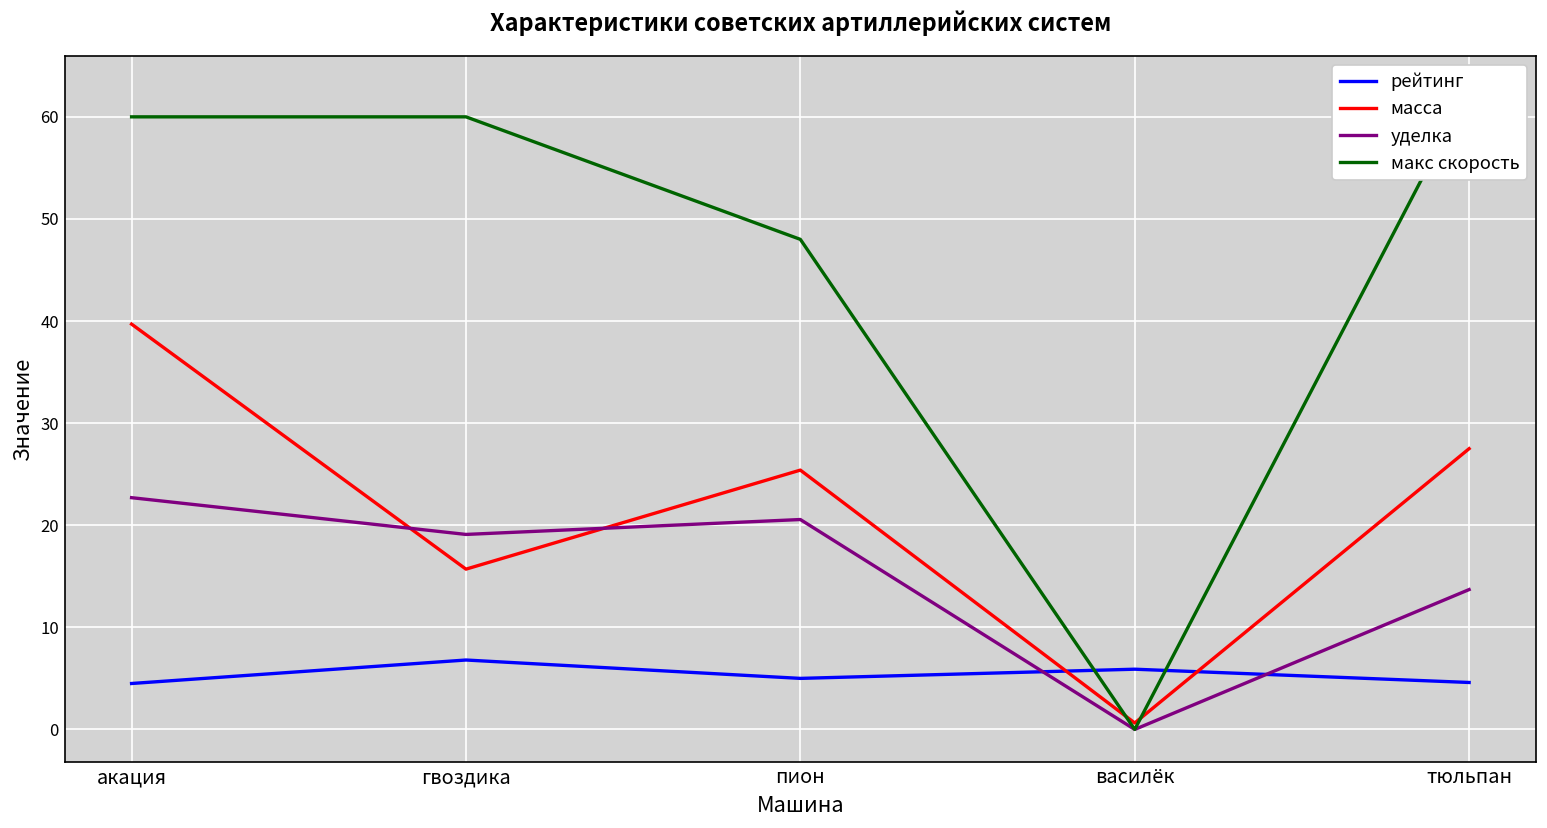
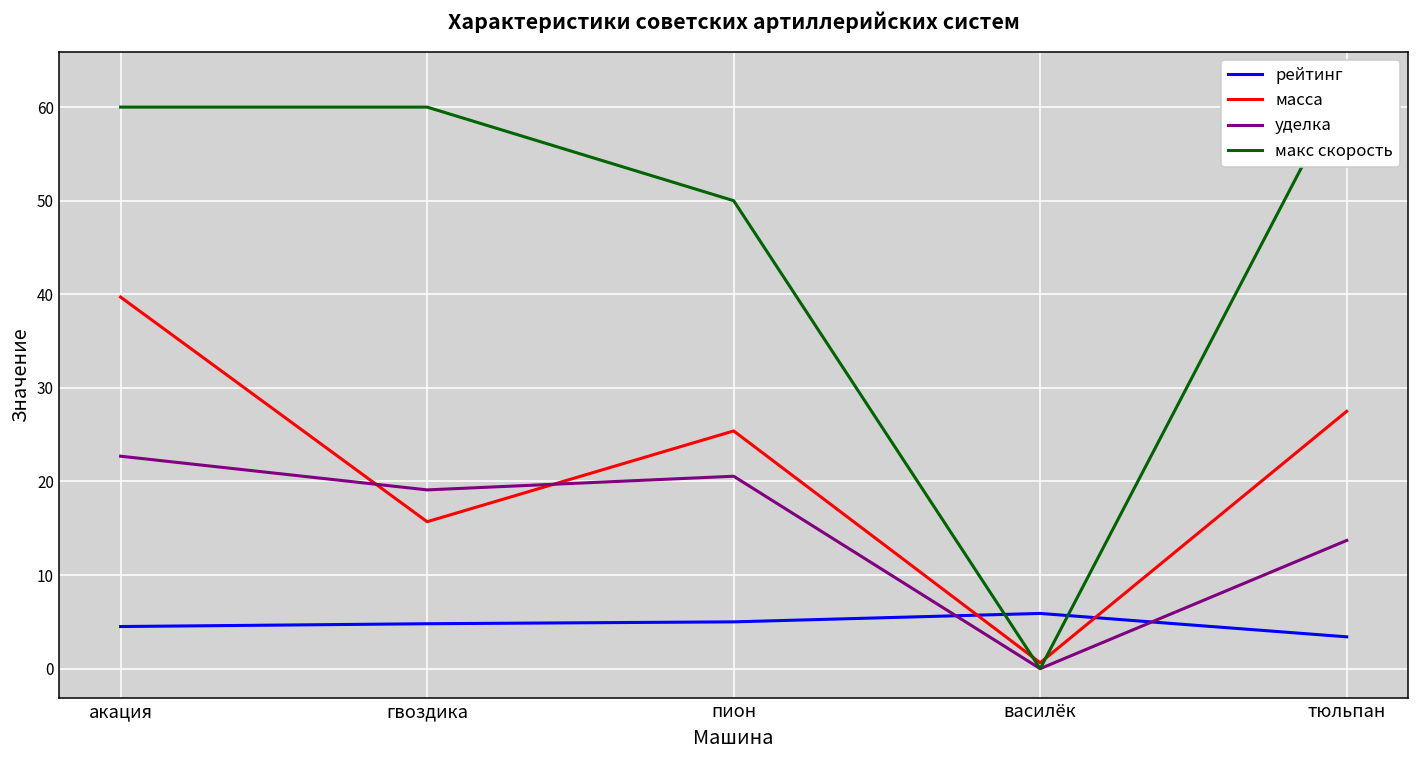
рейтинг, гвоздика: 7 -> 5
макс скорость, пион: 48 -> 50
рейтинг, тюльпан: 5 -> 3
